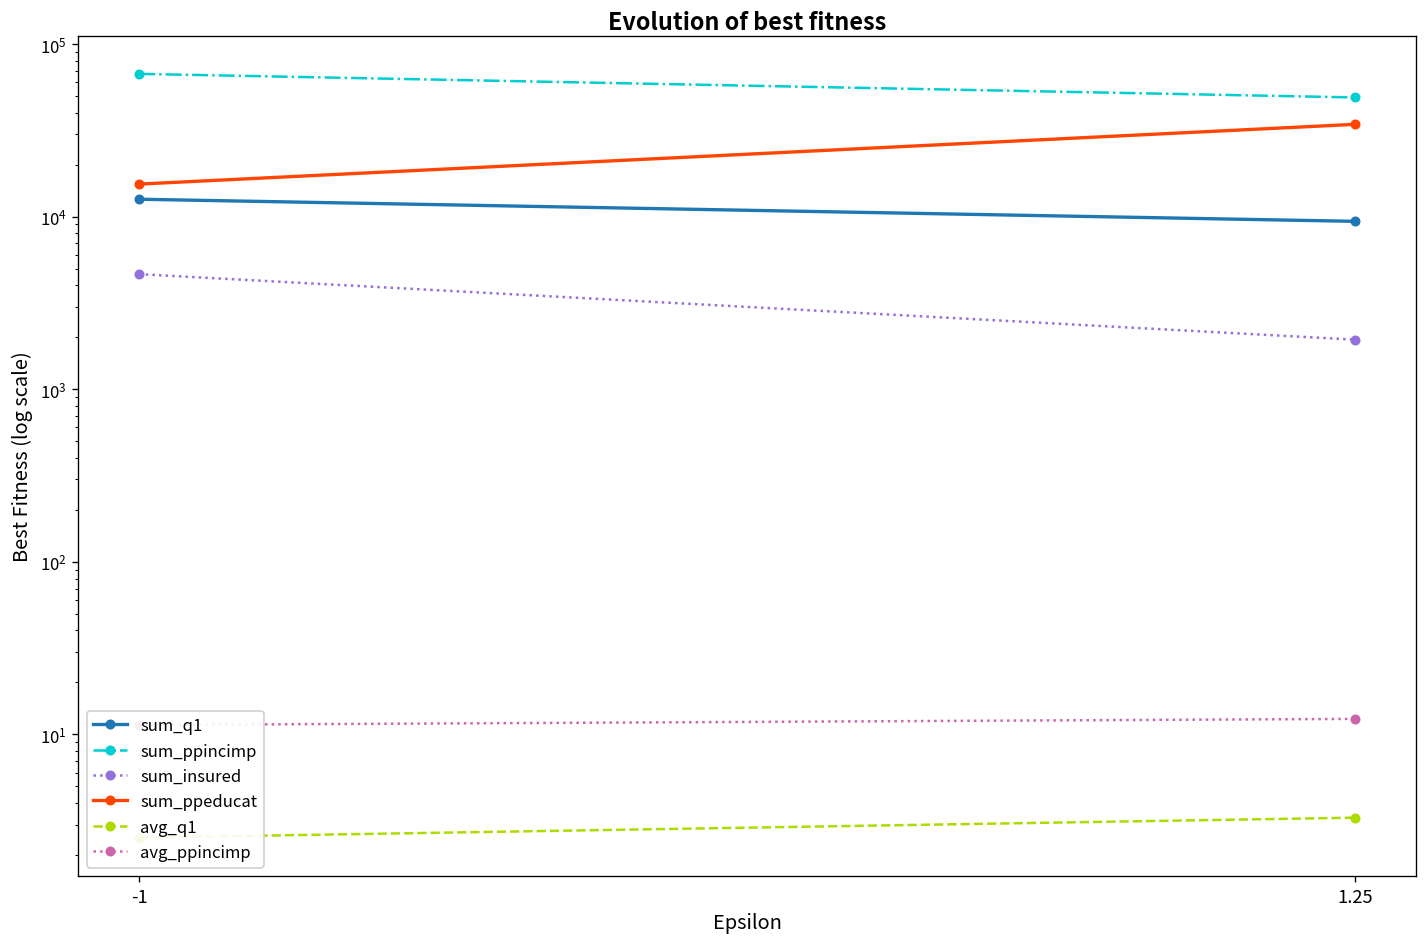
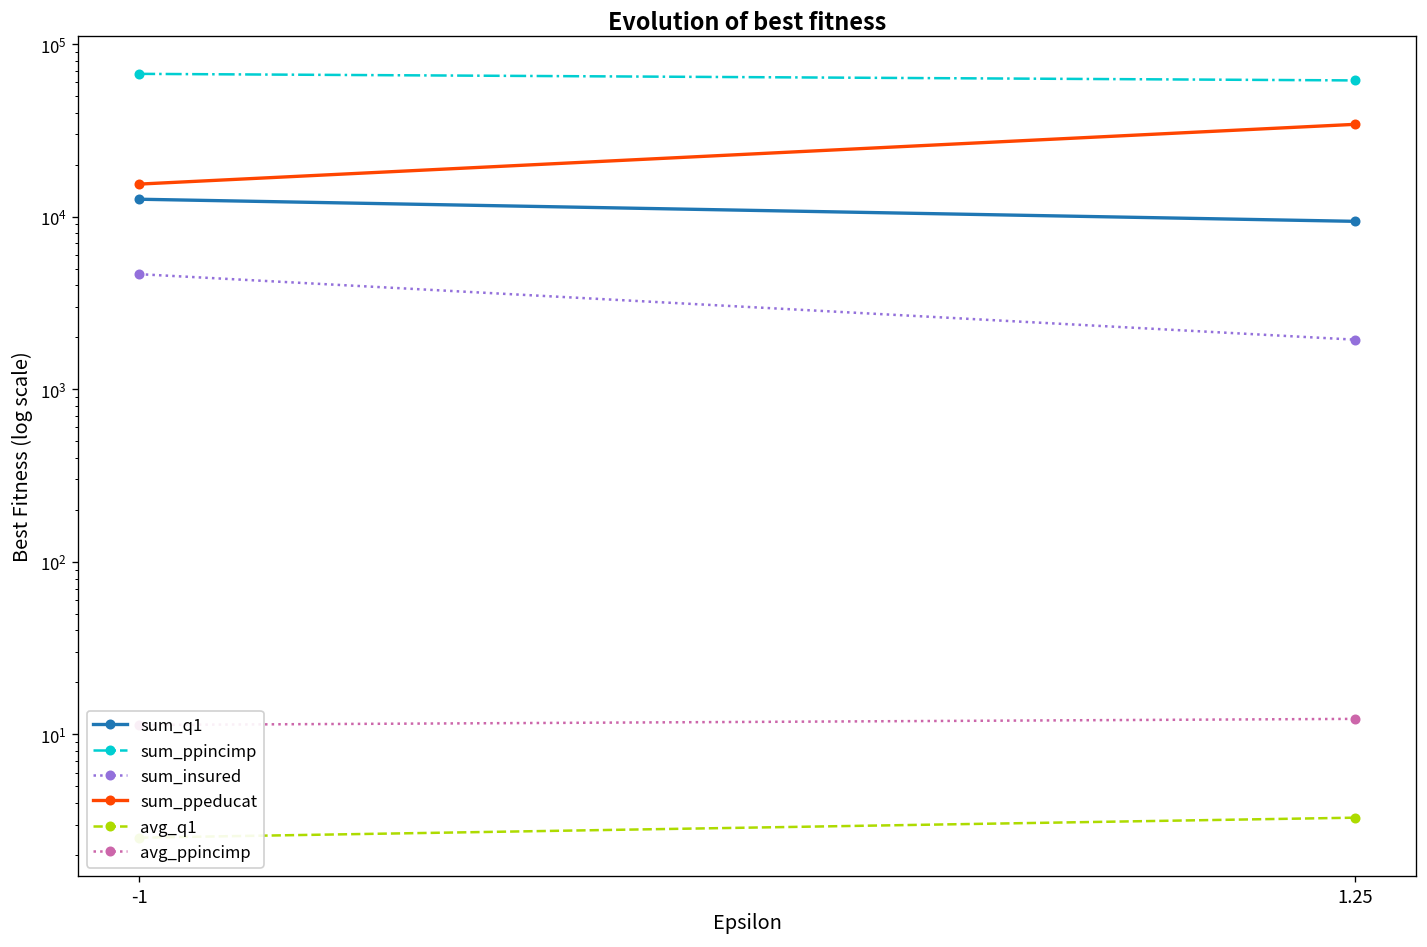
sum_ppincimp, 1.25: 49000 -> 62000
